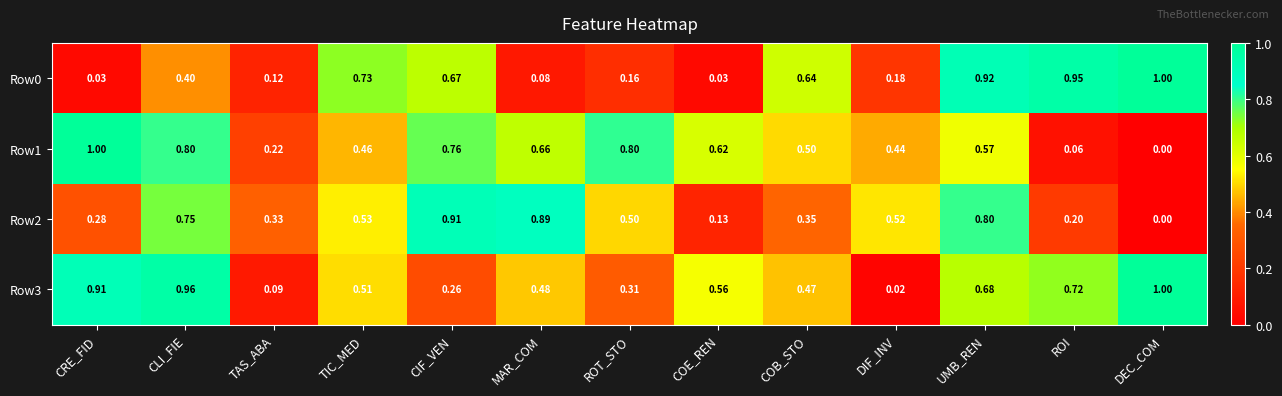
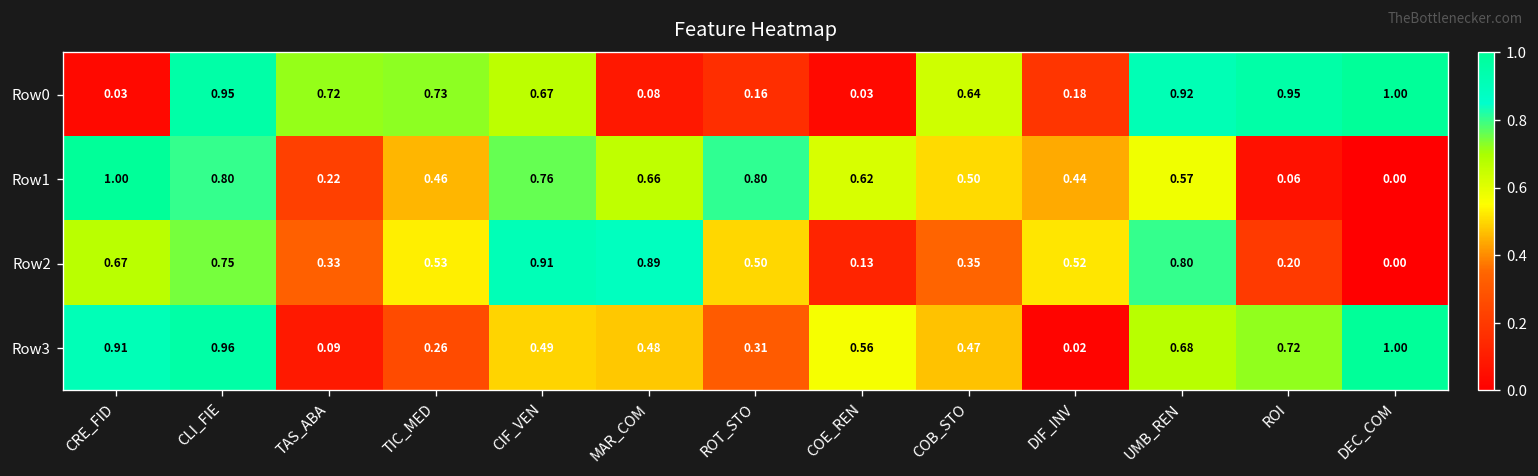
Row0, CLI_FIE: 0.40 -> 0.95
Row0, TAS_ABA: 0.12 -> 0.72
Row2, CRE_FID: 0.28 -> 0.67
Row3, TIC_MED: 0.51 -> 0.26
Row3, CIF_VEN: 0.26 -> 0.49
